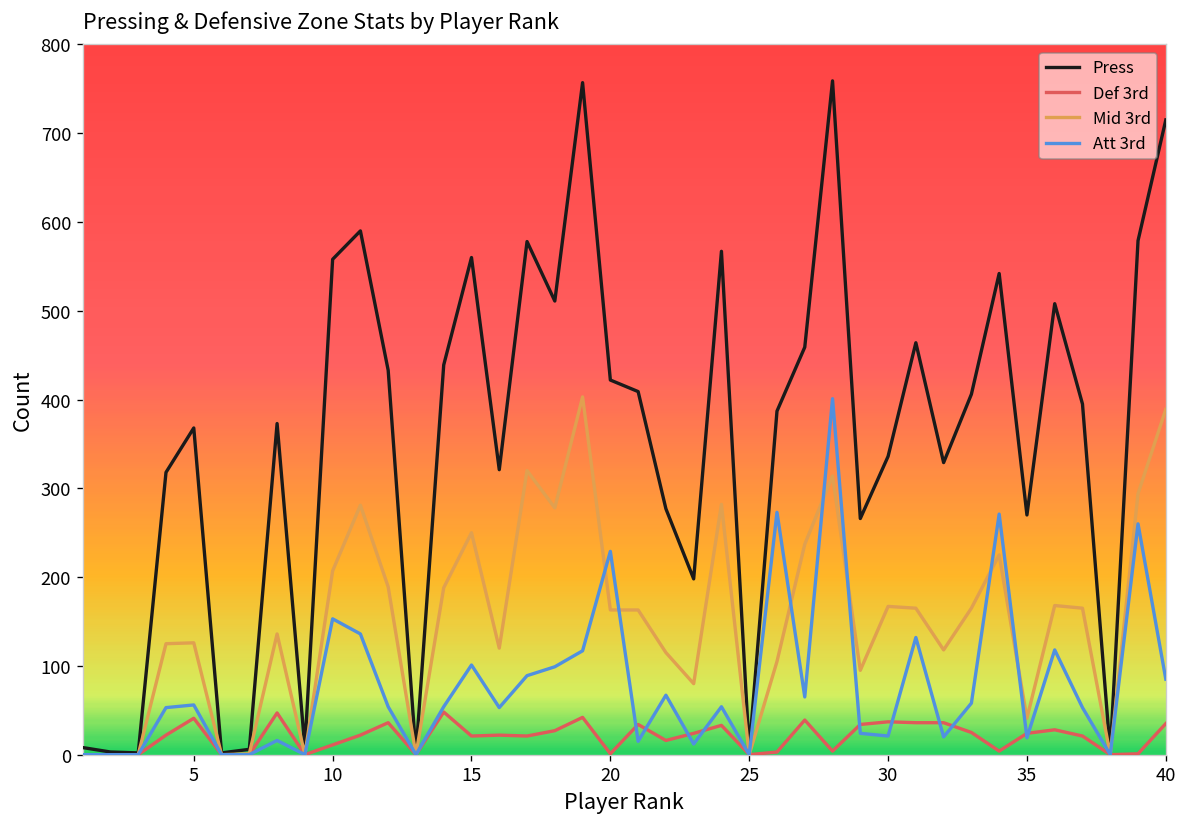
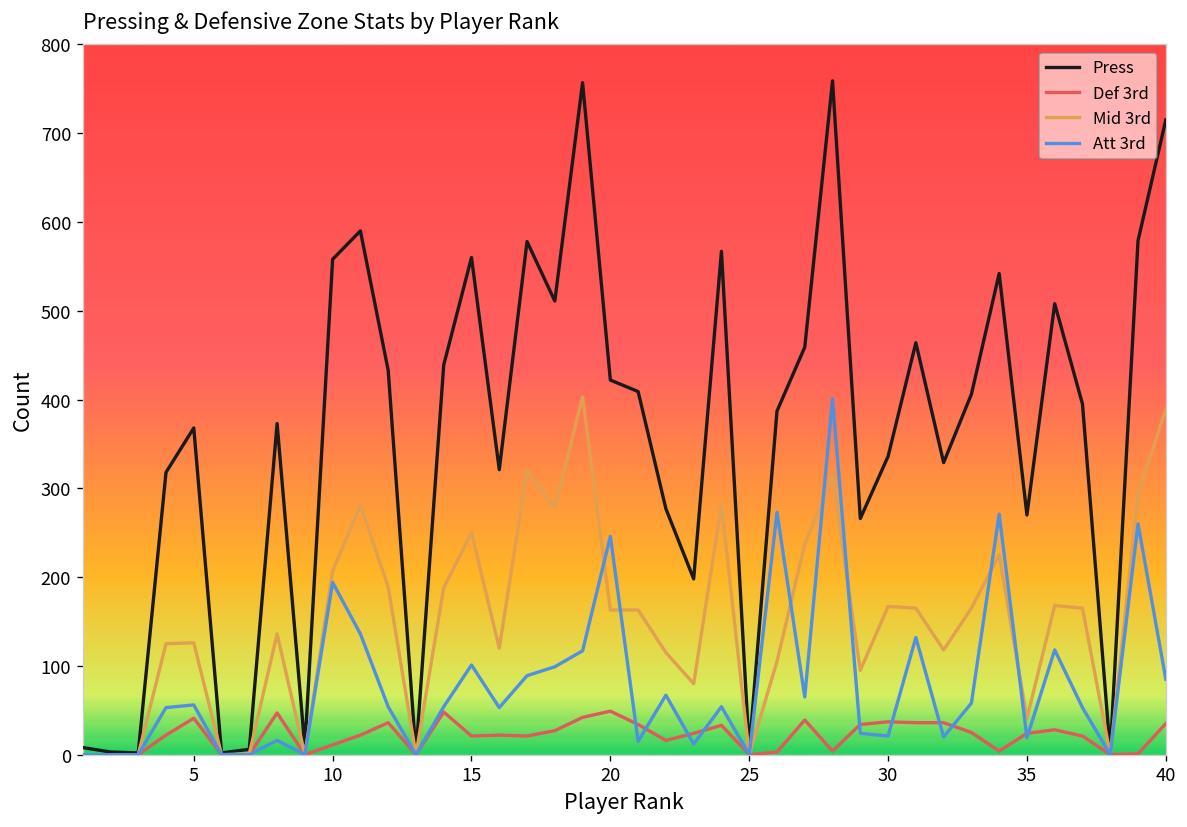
Att 3rd, 10: 150 -> 190
Def 3rd, 20: 0 -> 50
Att 3rd, 20: 230 -> 250
